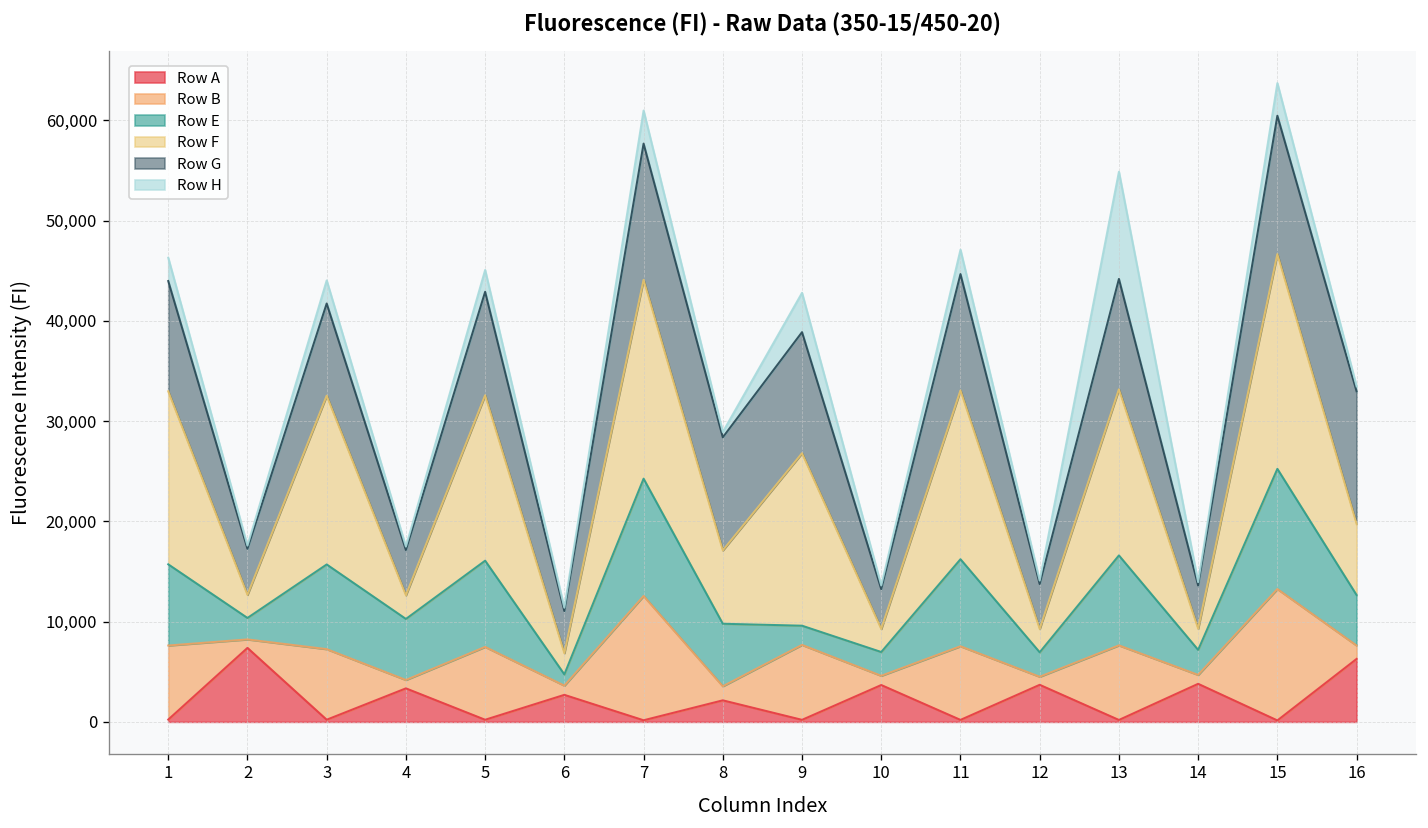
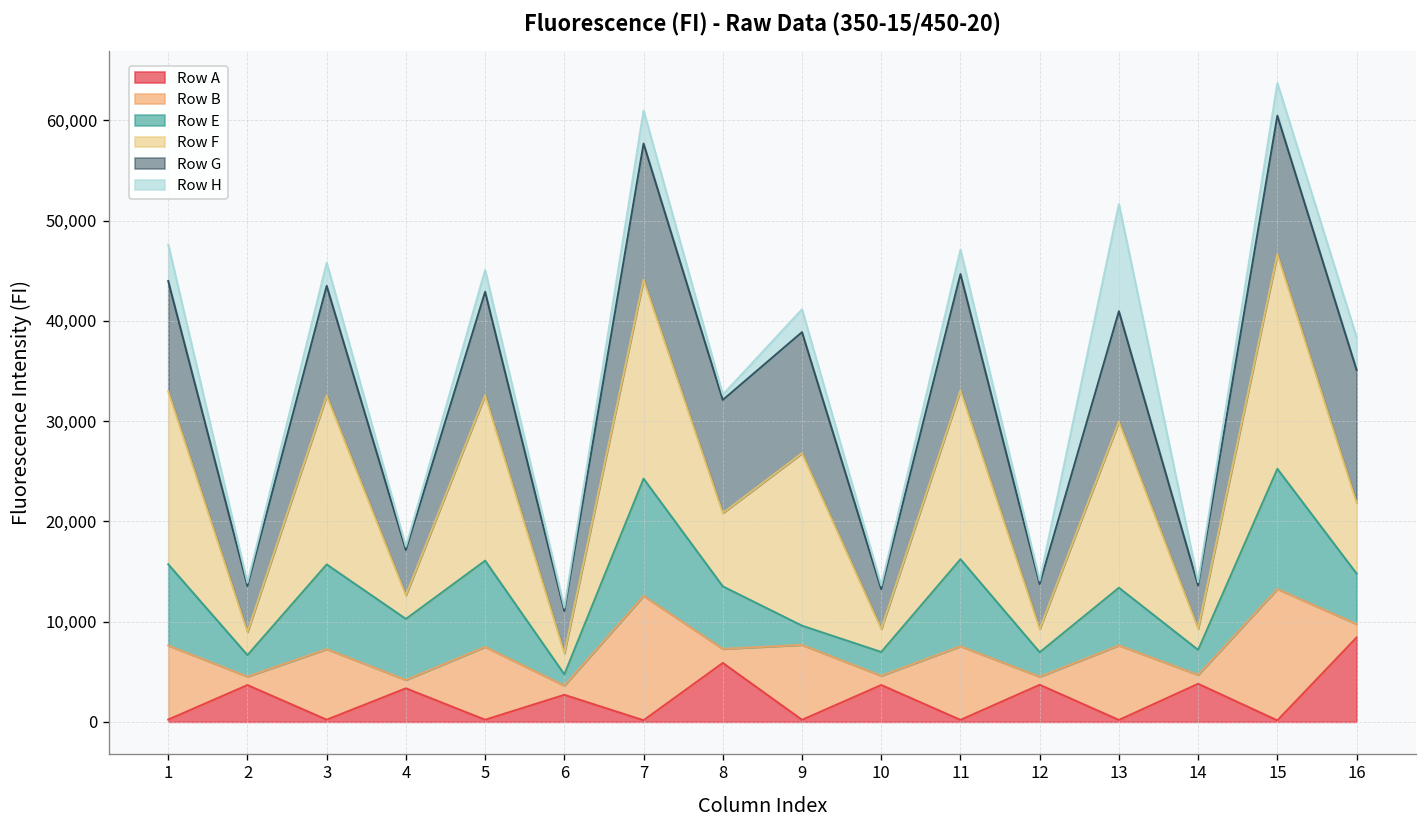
Row H, 1: 2,000 -> 4,000
Row A, 2: 7,000 -> 4,000
Row G, 3: 9,000 -> 11,000
Row A, 8: 2,000 -> 6,000
Row H, 9: 4,000 -> 2,000
Row E, 13: 9,000 -> 6,000
Row A, 16: 6,000 -> 8,000
Row H, 16: 1,000 -> 3,000
